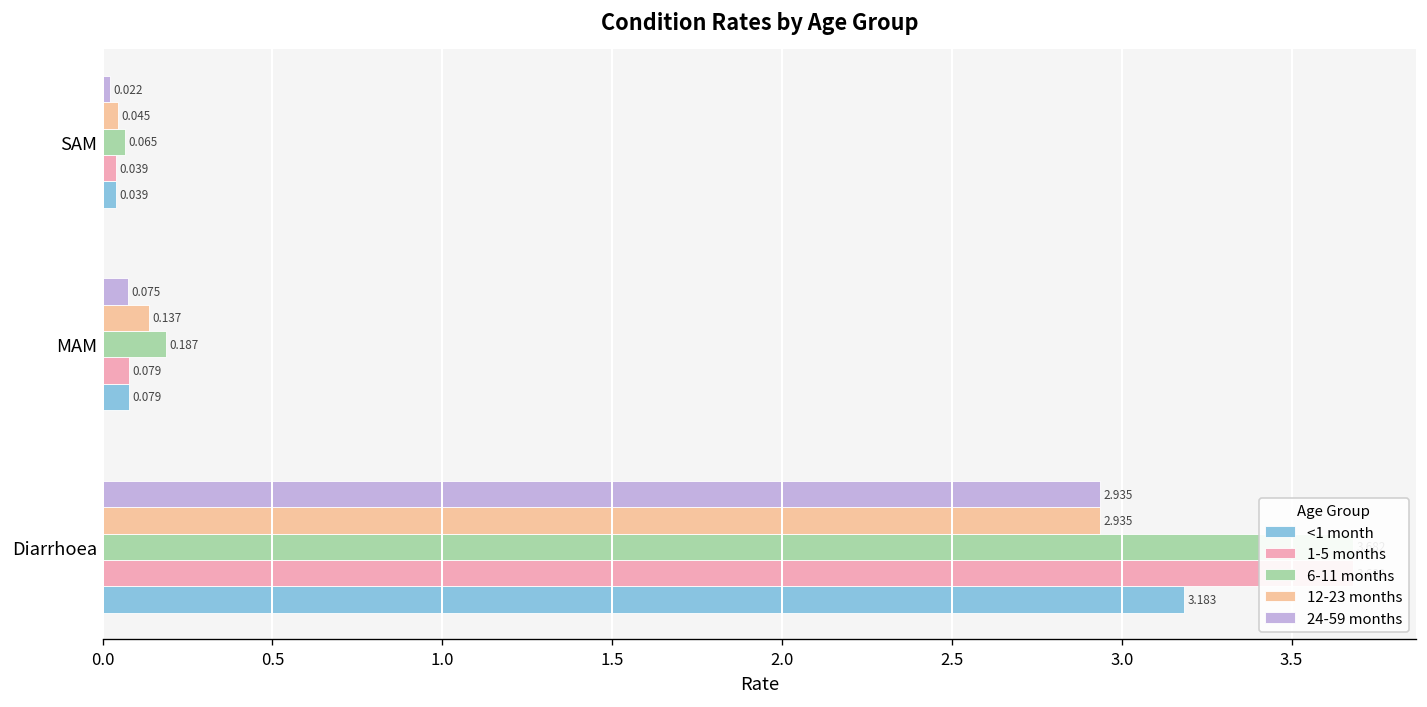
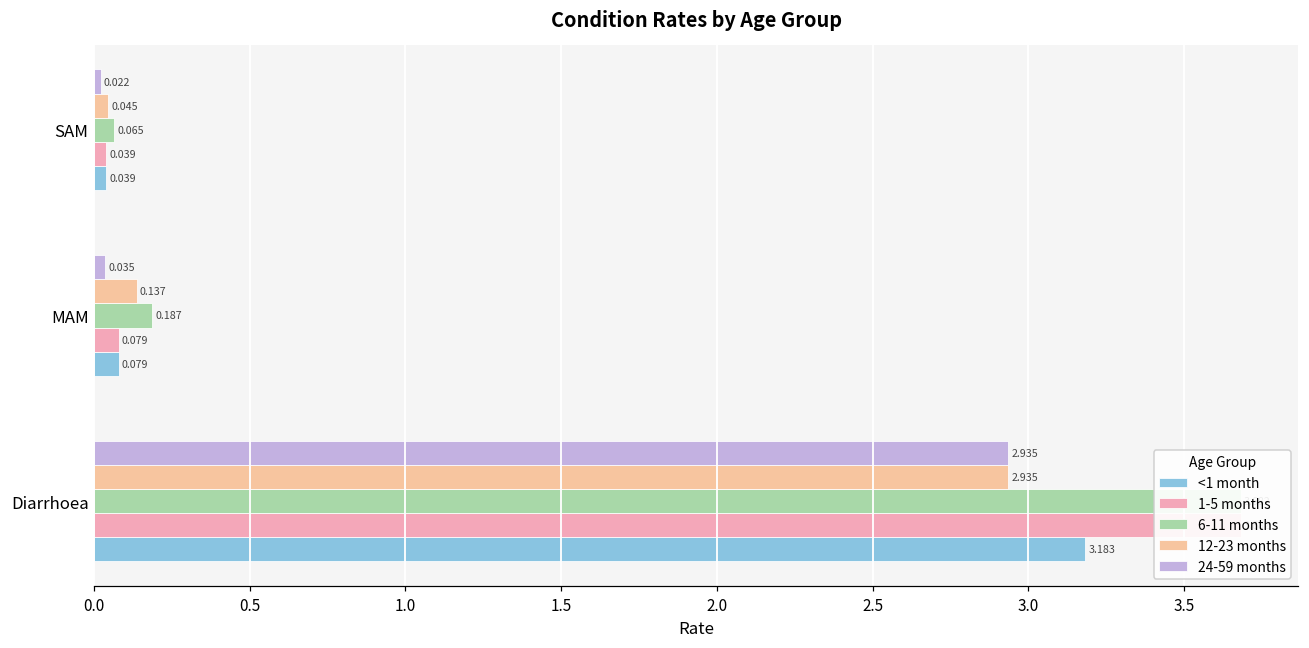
24-59 months, MAM: 0.075 -> 0.035
